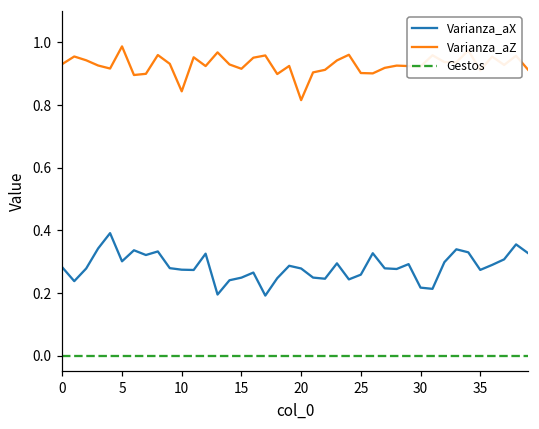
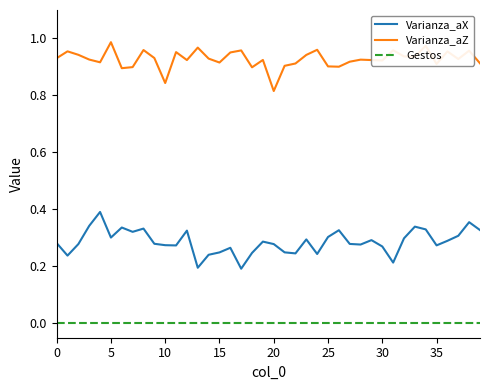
Varianza_aX, 25: 0.26 -> 0.30
Varianza_aX, 30: 0.22 -> 0.27
